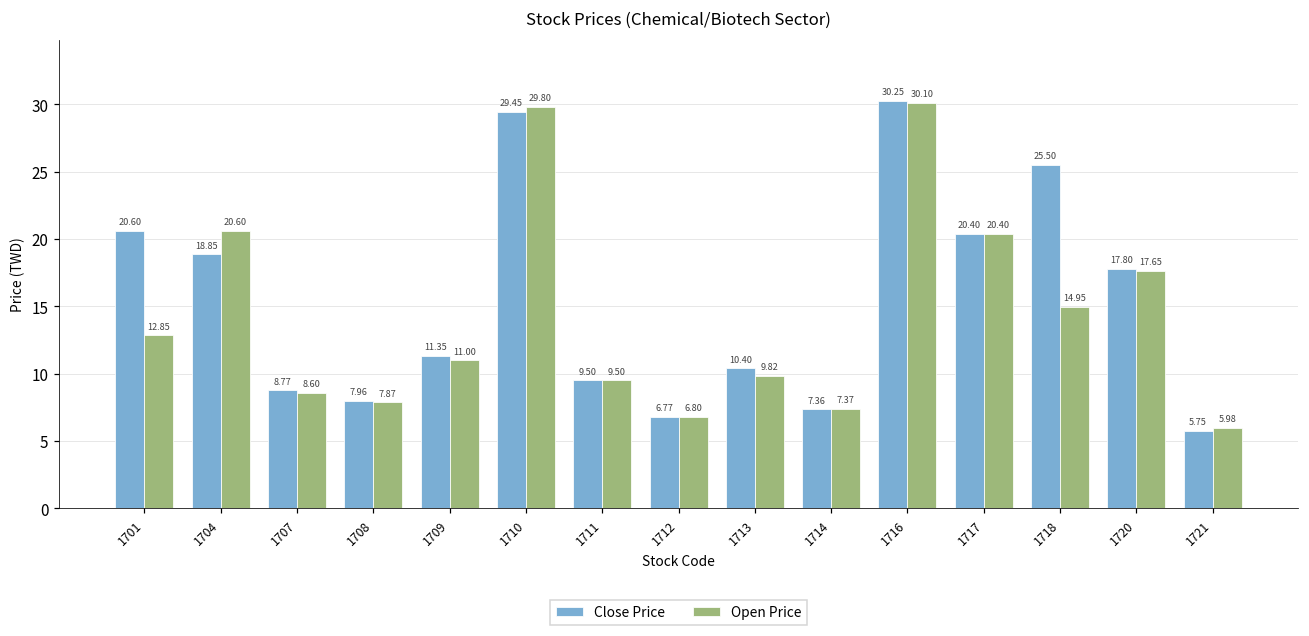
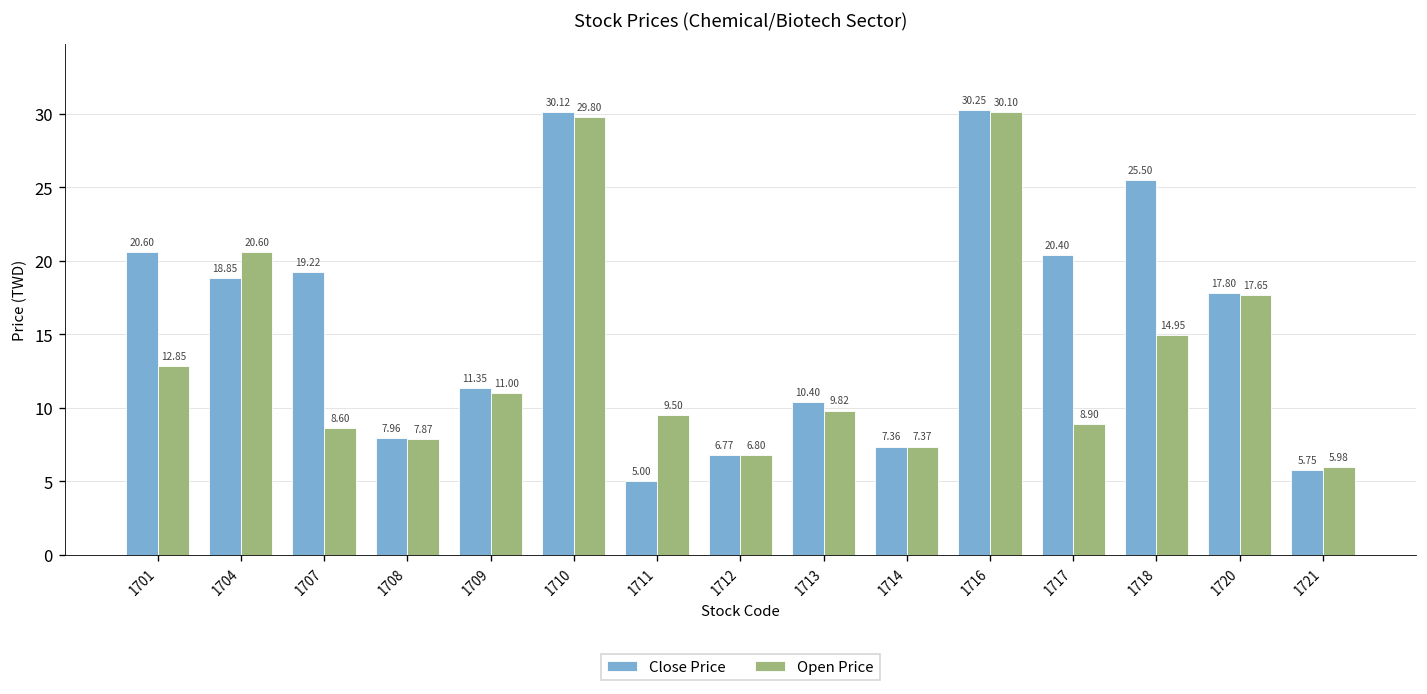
Close Price, 1707: 8.77 -> 19.22
Close Price, 1710: 29.45 -> 30.12
Close Price, 1711: 9.50 -> 5.00
Open Price, 1717: 20.40 -> 8.90
